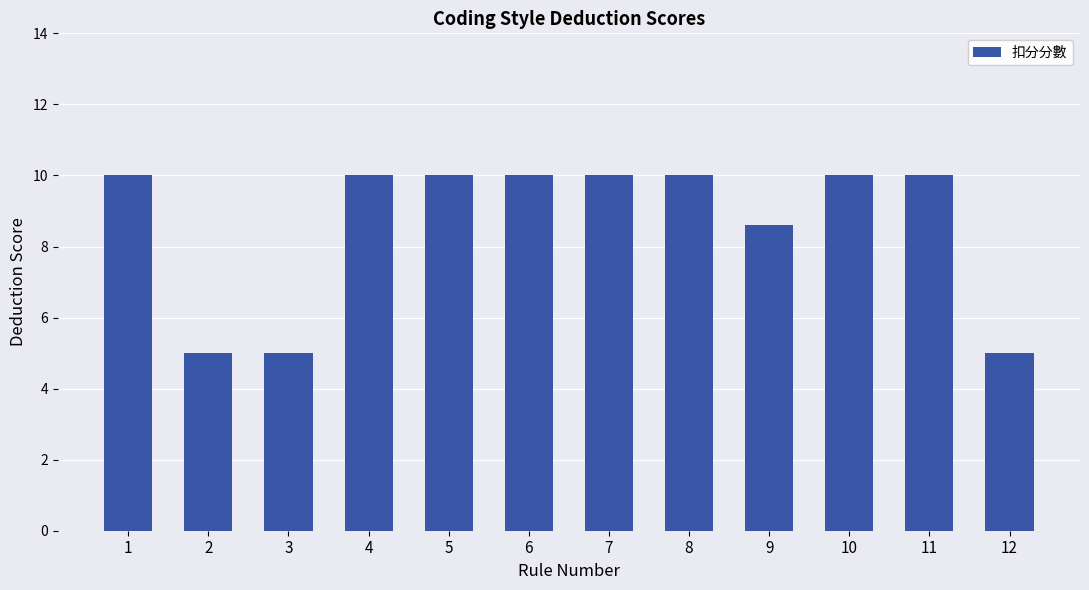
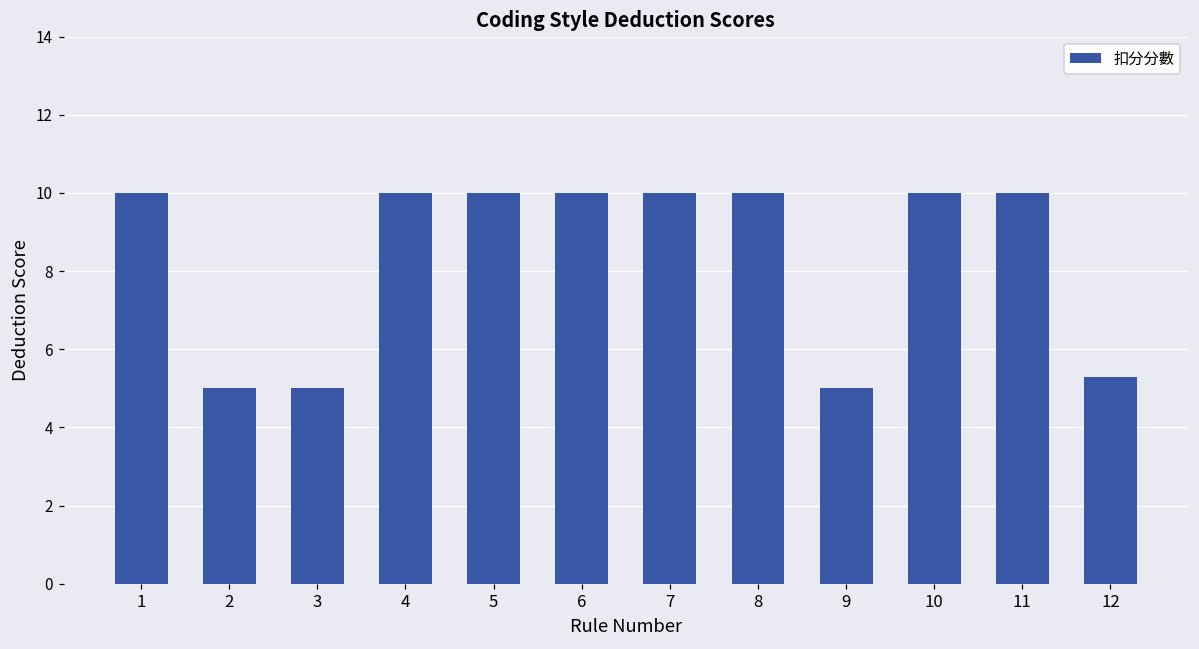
9: 8.6 -> 5.0
12: 5.0 -> 5.3
